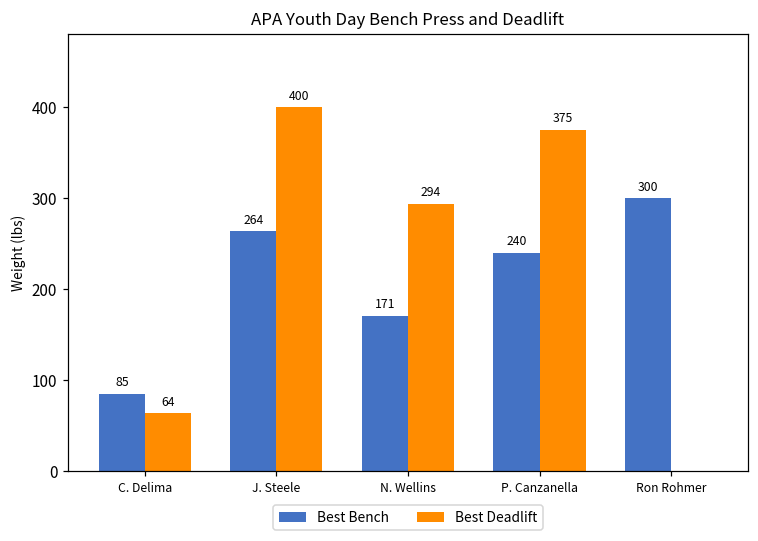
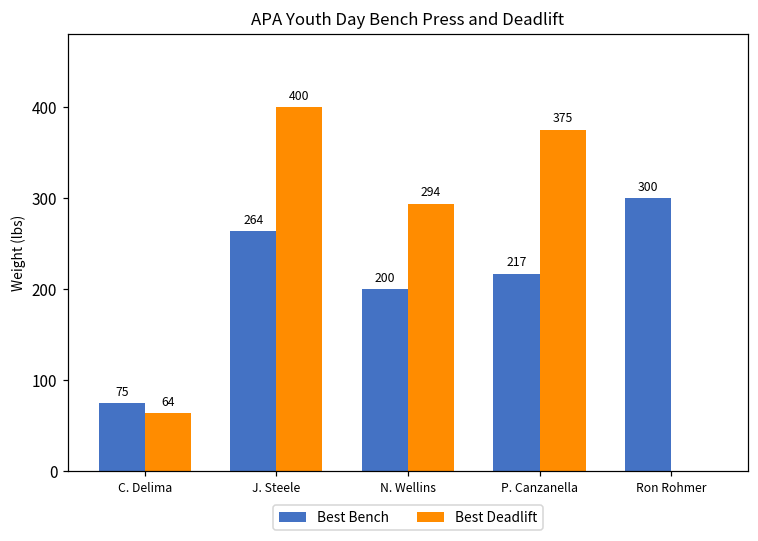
Best Bench, C. Delima: 85 -> 75
Best Bench, N. Wellins: 171 -> 200
Best Bench, P. Canzanella: 240 -> 217
